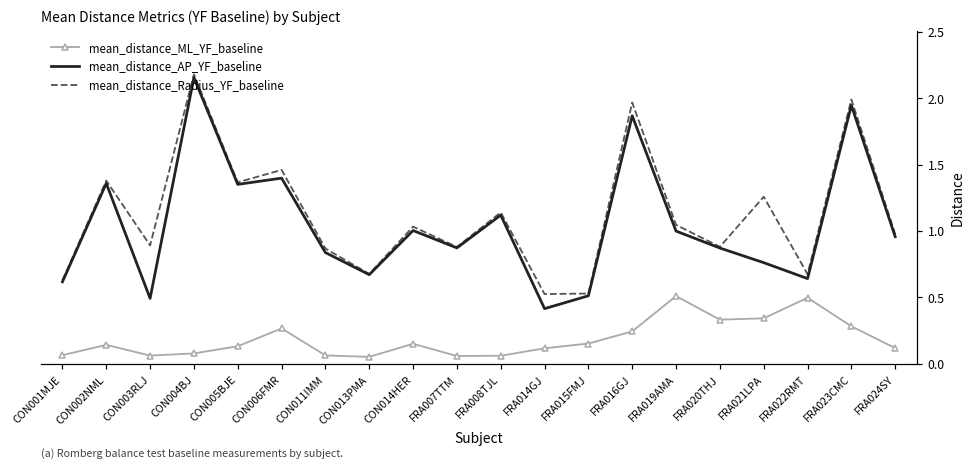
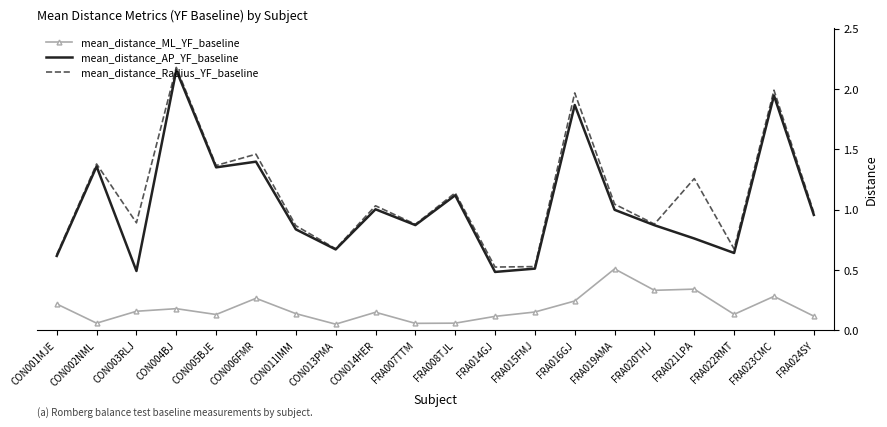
mean_distance_ML_YF_baseline, CON001MJE: 0.06 -> 0.22
mean_distance_ML_YF_baseline, CON002NML: 0.14 -> 0.06
mean_distance_ML_YF_baseline, CON003RLJ: 0.06 -> 0.16
mean_distance_ML_YF_baseline, CON004BJ: 0.08 -> 0.18
mean_distance_ML_YF_baseline, CON011IMM: 0.06 -> 0.14
mean_distance_AP_YF_baseline, FRA014GJ: 0.41 -> 0.48
mean_distance_ML_YF_baseline, FRA022RMT: 0.50 -> 0.13
